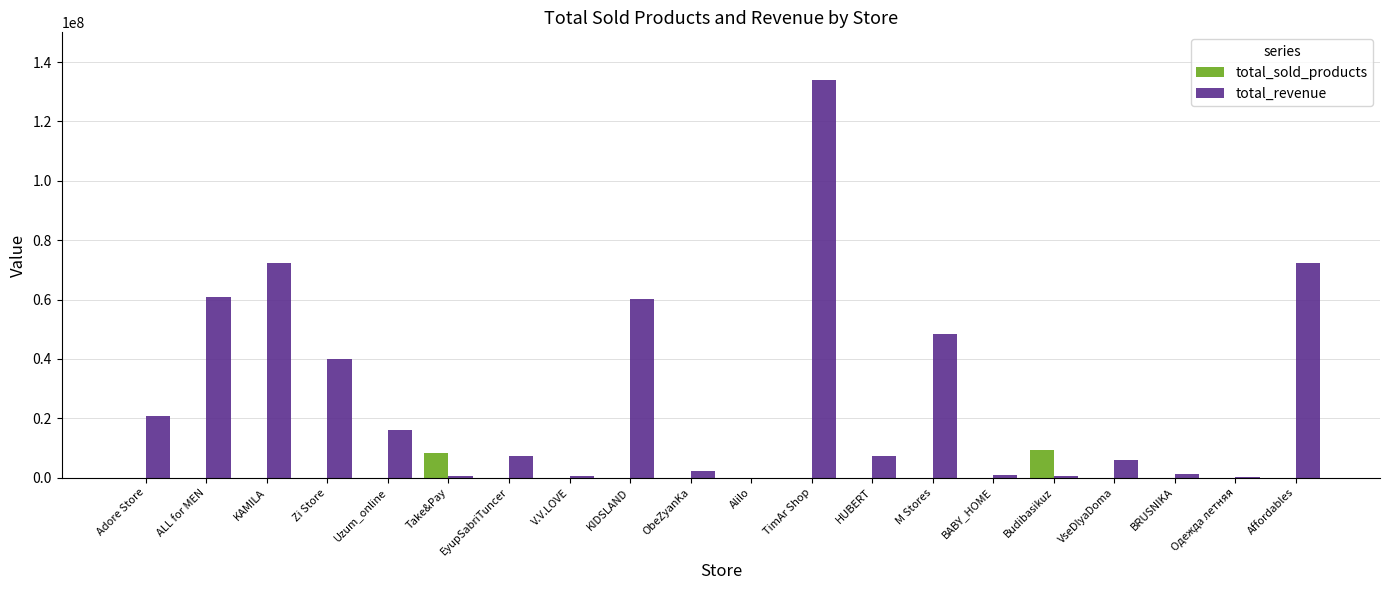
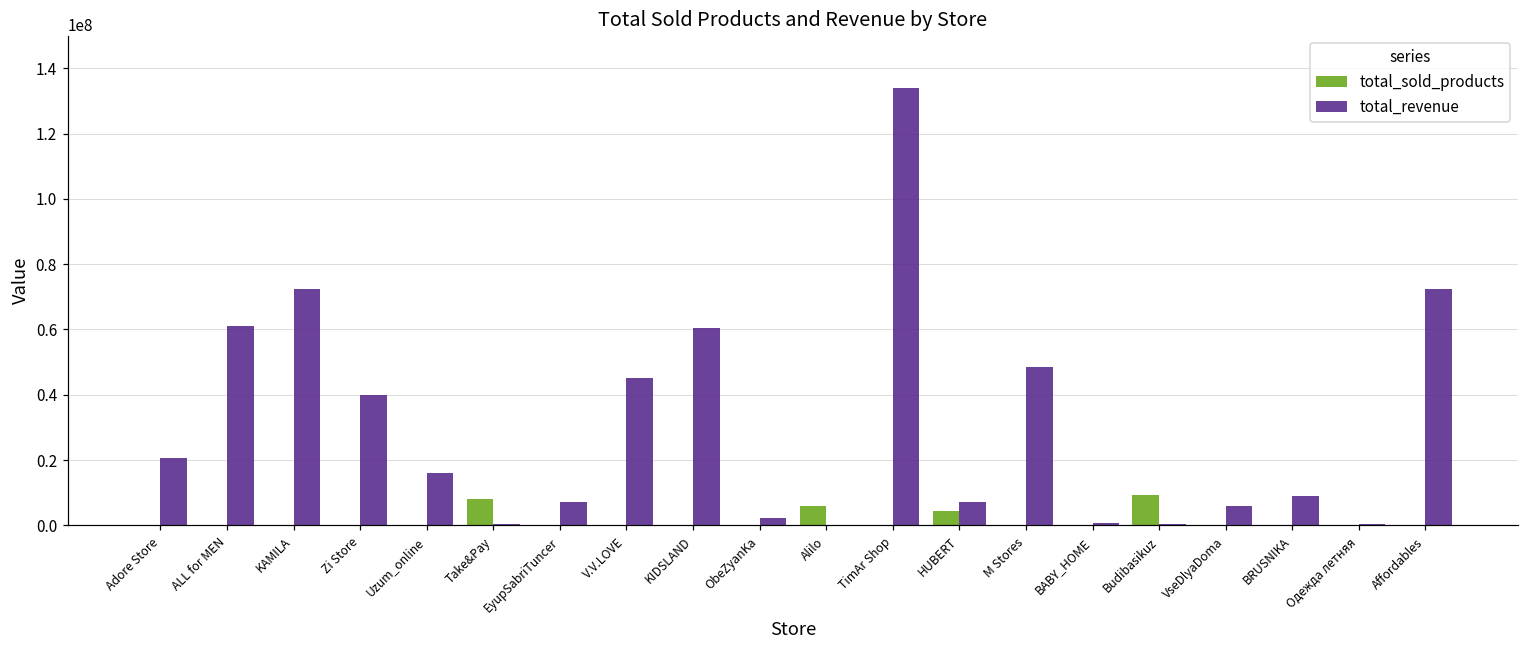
total_revenue, V.V.LOVE: 1000000 -> 45000000
total_sold_products, Alilo: 0 -> 6000000
total_sold_products, HUBERT: 0 -> 4000000
total_revenue, BRUSNIKA: 1000000 -> 9000000
